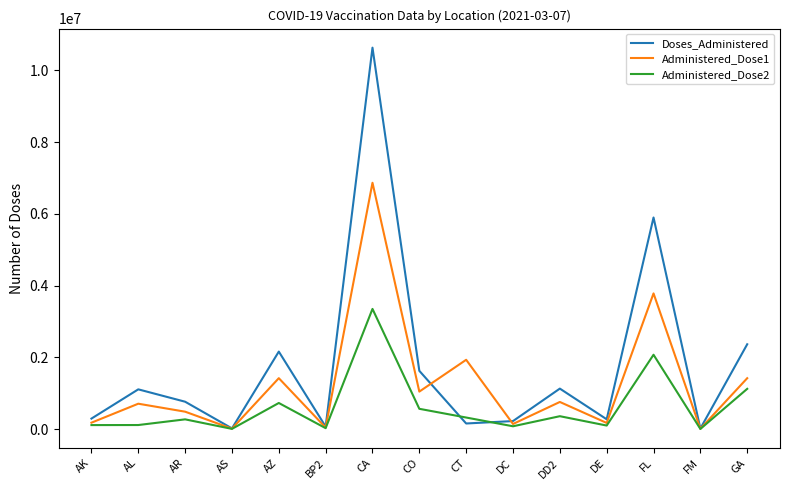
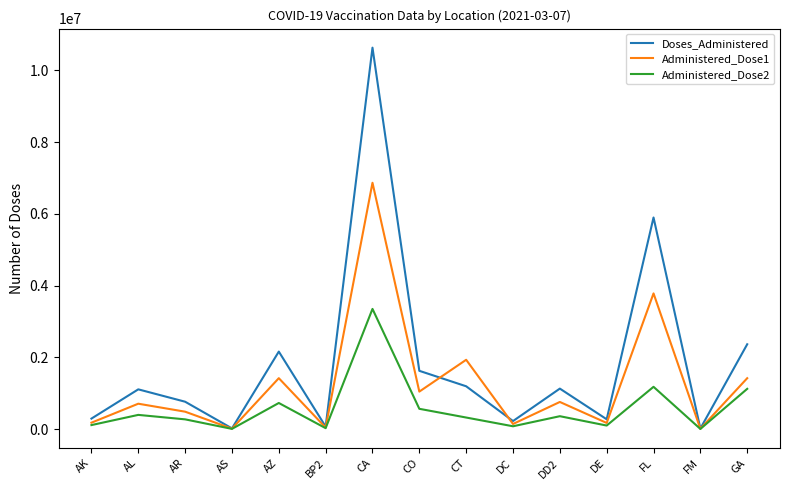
Administered_Dose2, AL: 100000 -> 400000
Doses_Administered, CT: 200000 -> 1200000
Administered_Dose2, FL: 2100000 -> 1200000
